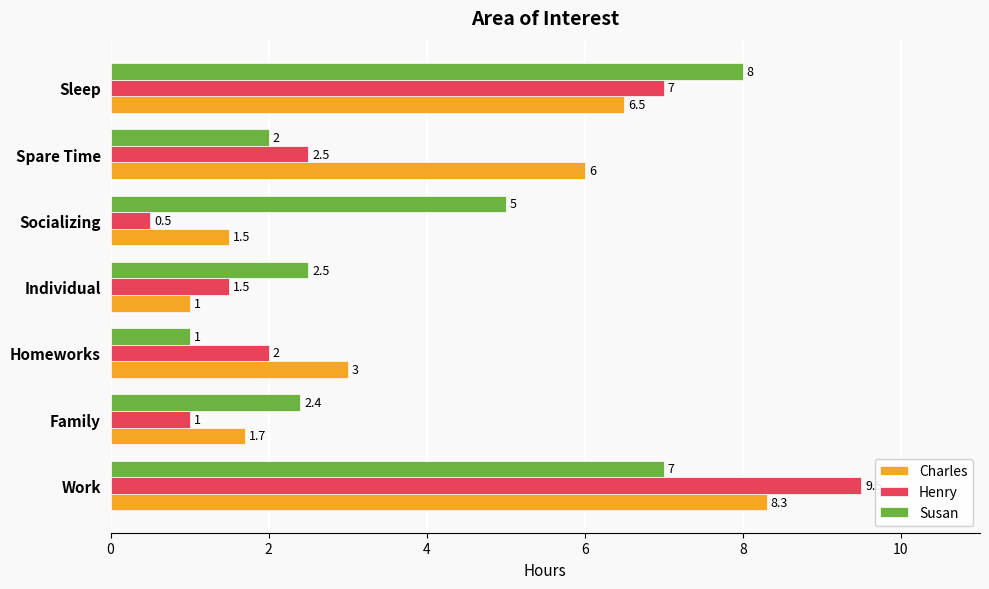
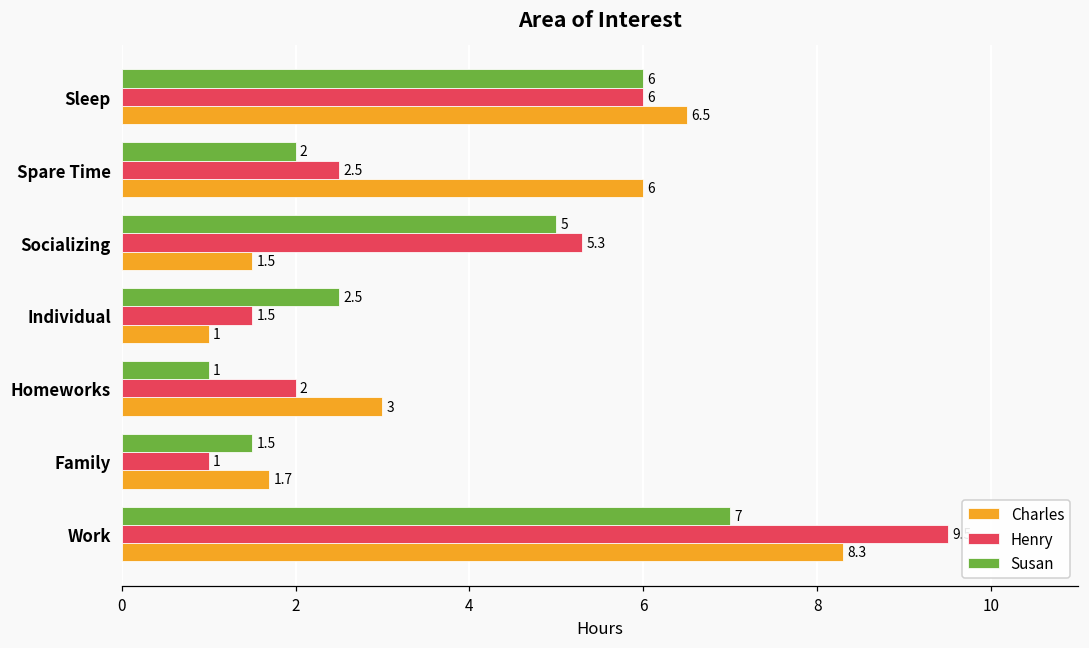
Susan, Sleep: 8 -> 6
Henry, Sleep: 7 -> 6
Henry, Socializing: 0.5 -> 5.3
Susan, Family: 2.4 -> 1.5
